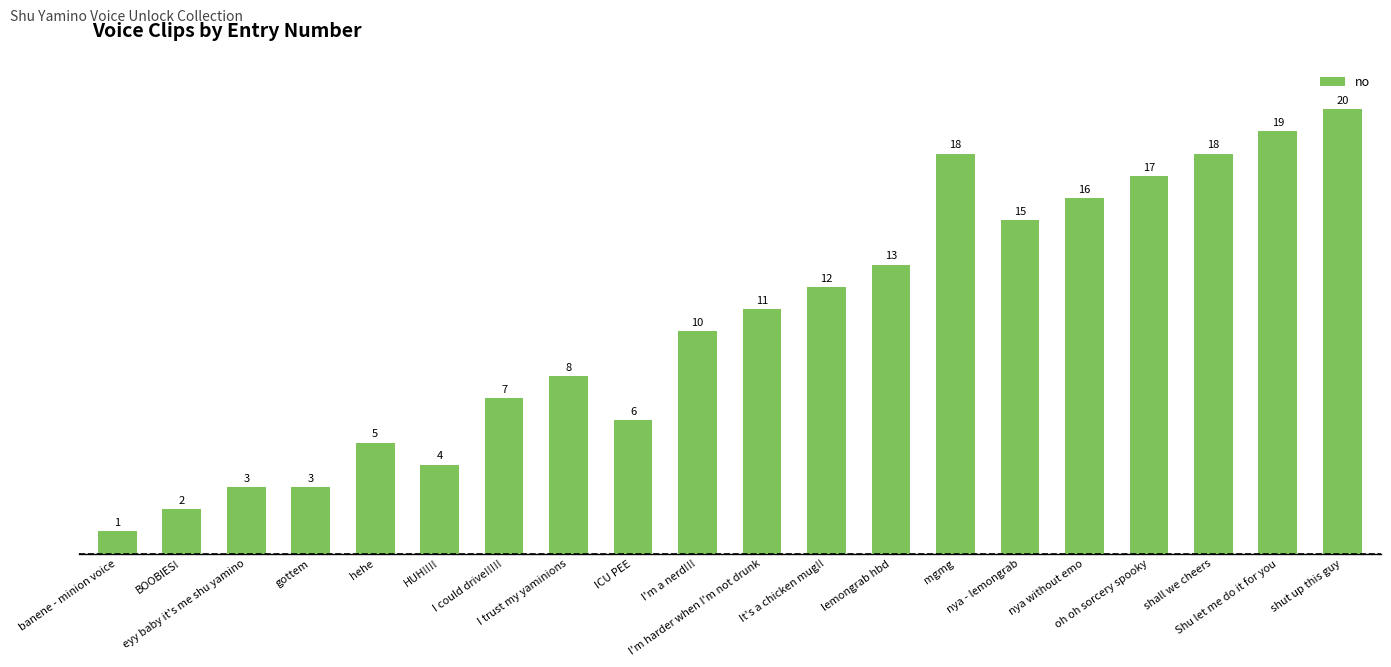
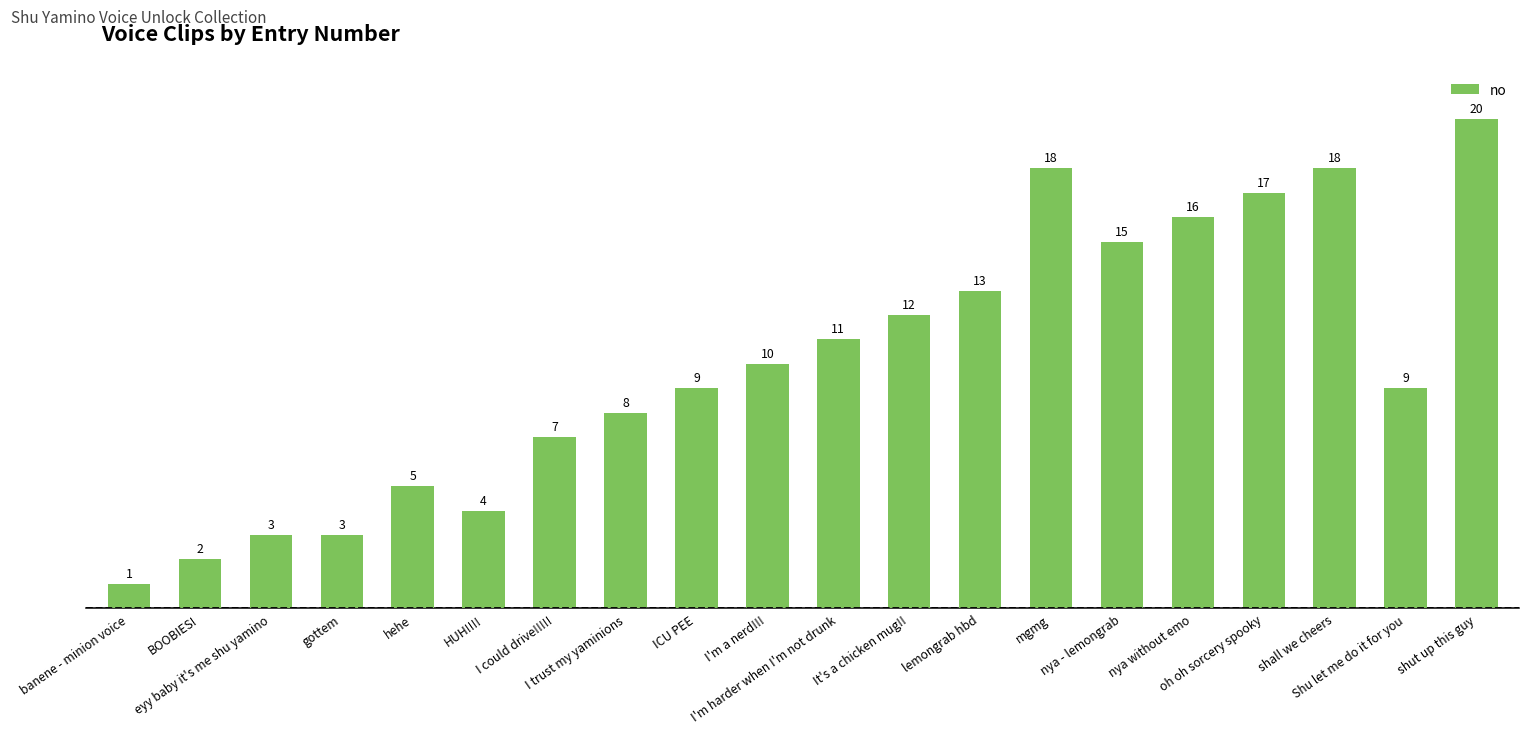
ICU PEE: 6 -> 9
Shu let me do it for you: 19 -> 9
